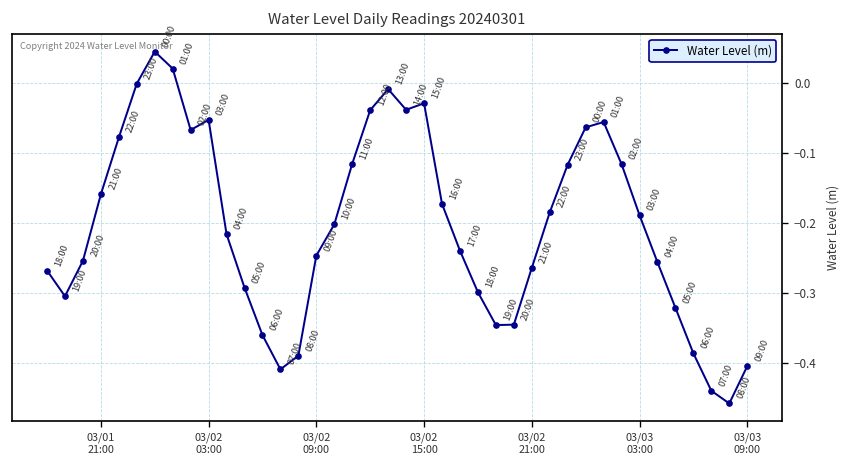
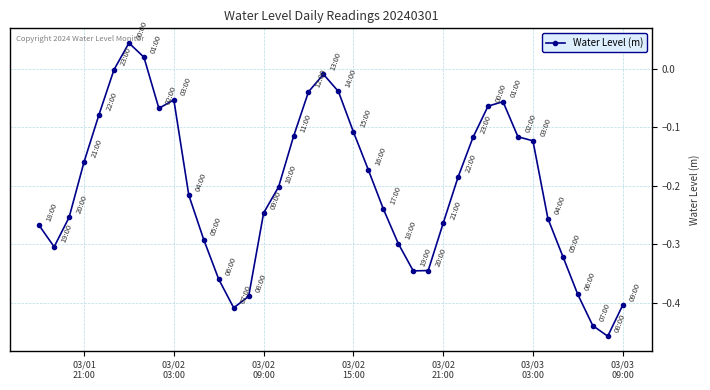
03/02 15:00: -0.03 -> -0.11
03/03 03:00: -0.19 -> -0.12
